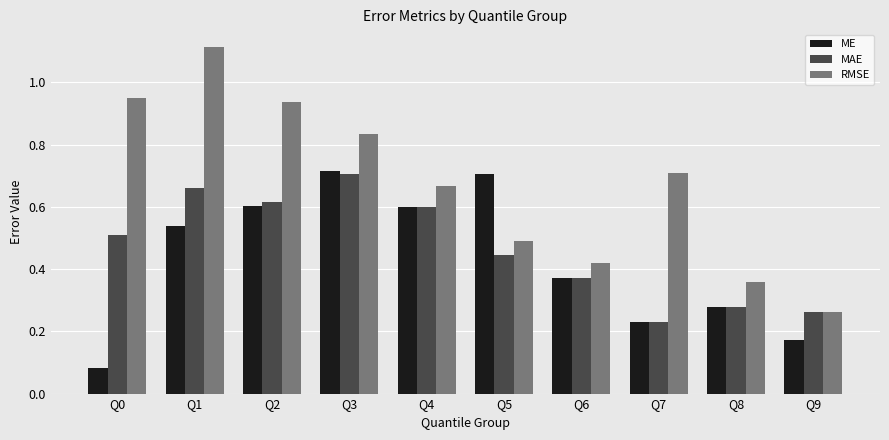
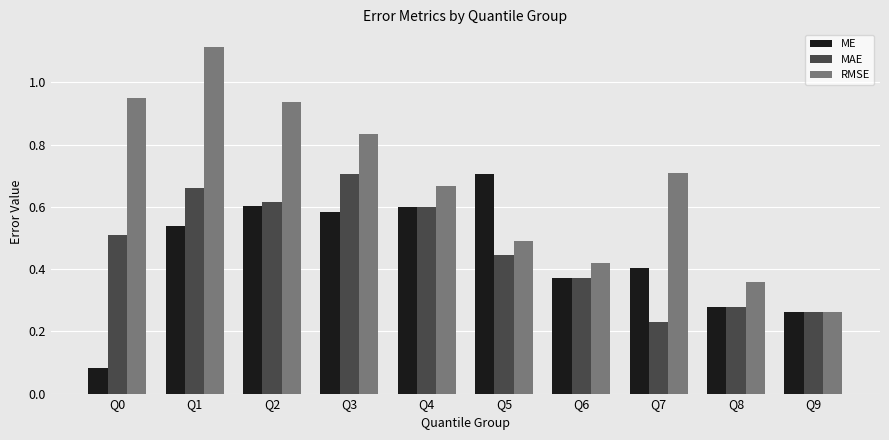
ME, Q3: 0.71 -> 0.58
ME, Q7: 0.23 -> 0.40
ME, Q9: 0.17 -> 0.26
